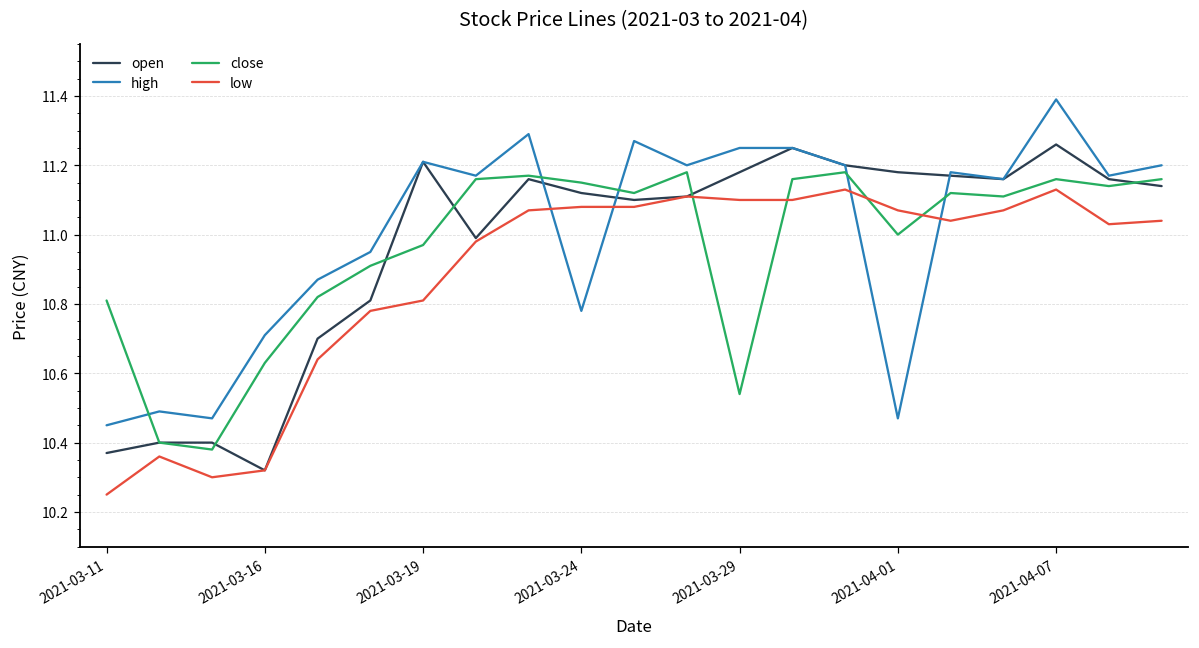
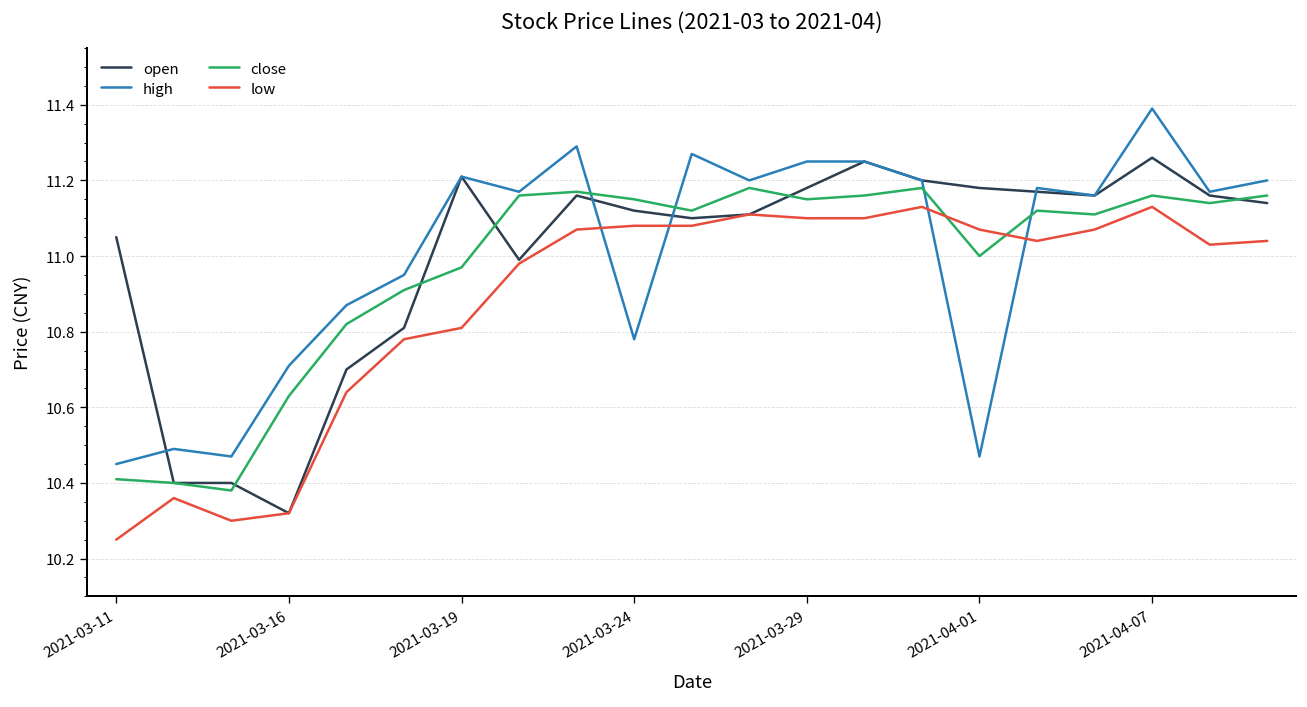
open, 2021-03-11: 10.37 -> 11.05
close, 2021-03-11: 10.81 -> 10.41
close, 2021-03-29: 10.54 -> 11.15
